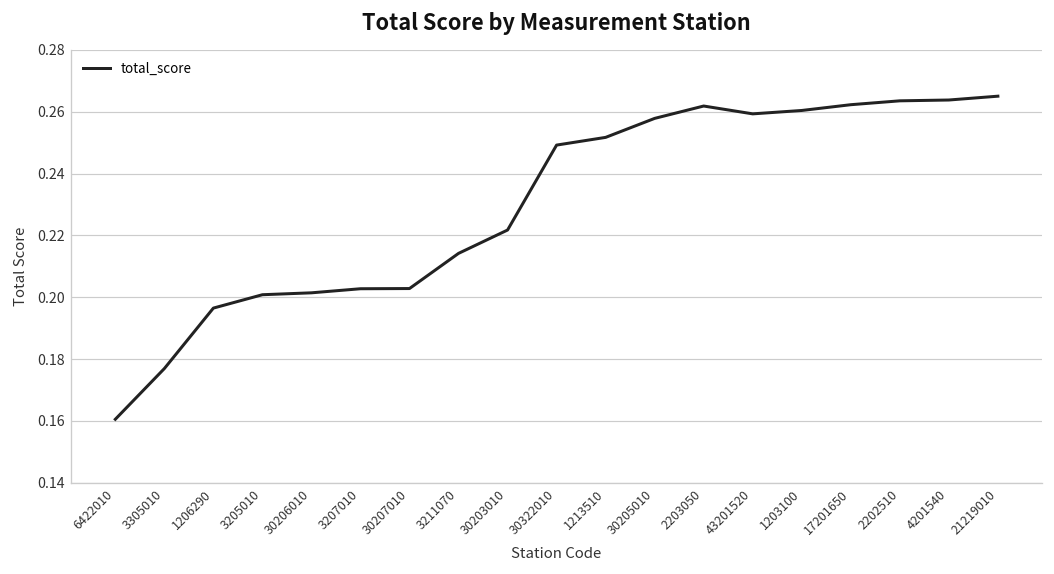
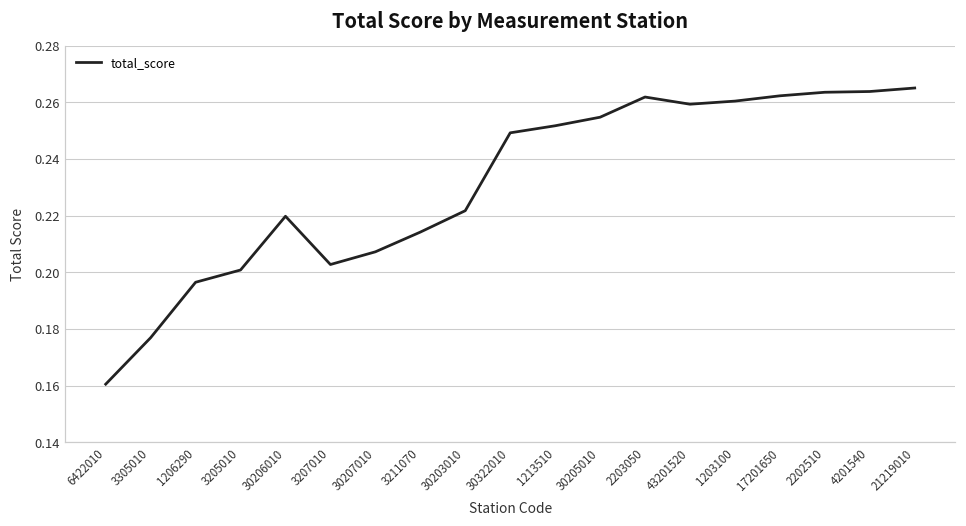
30206010: 0.201 -> 0.220
30207010: 0.203 -> 0.207
30205010: 0.258 -> 0.255
